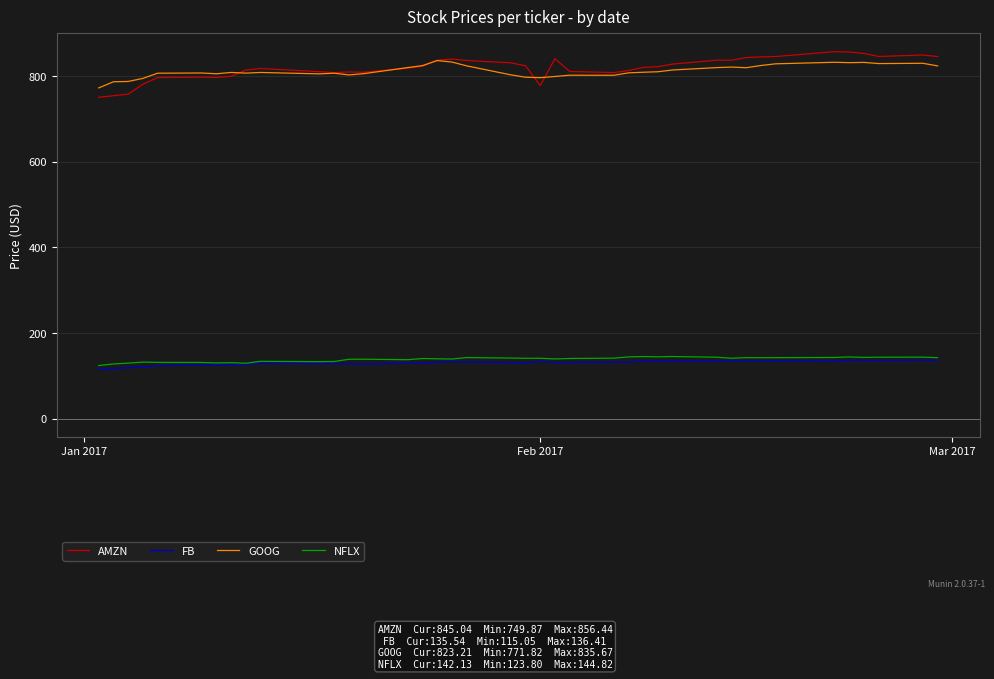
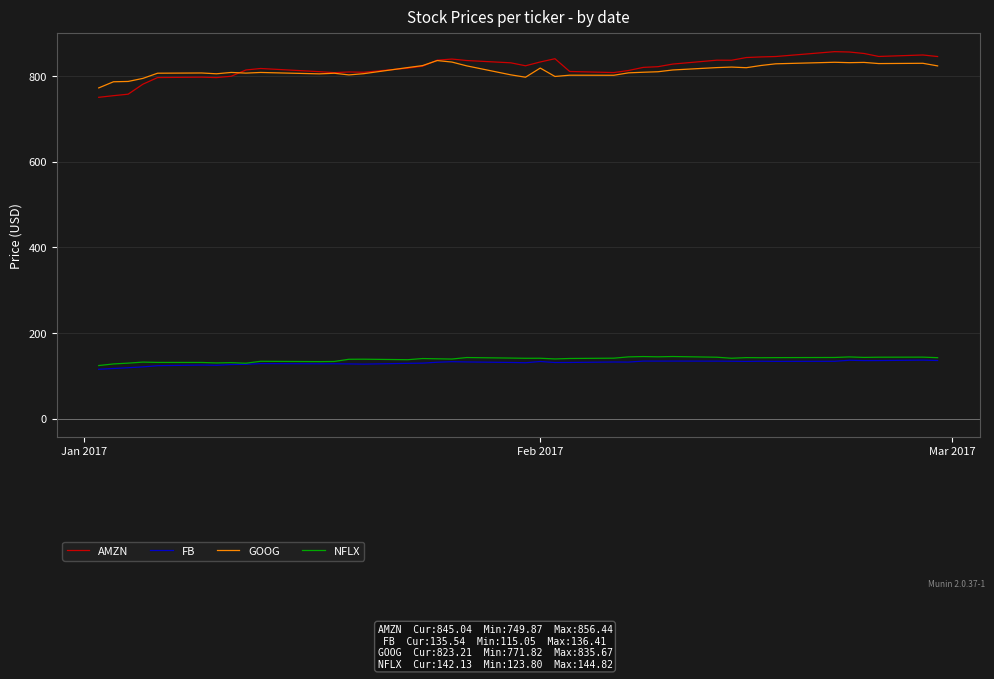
AMZN, Feb 2017: 780 -> 830
GOOG, Feb 2017: 800 -> 820
